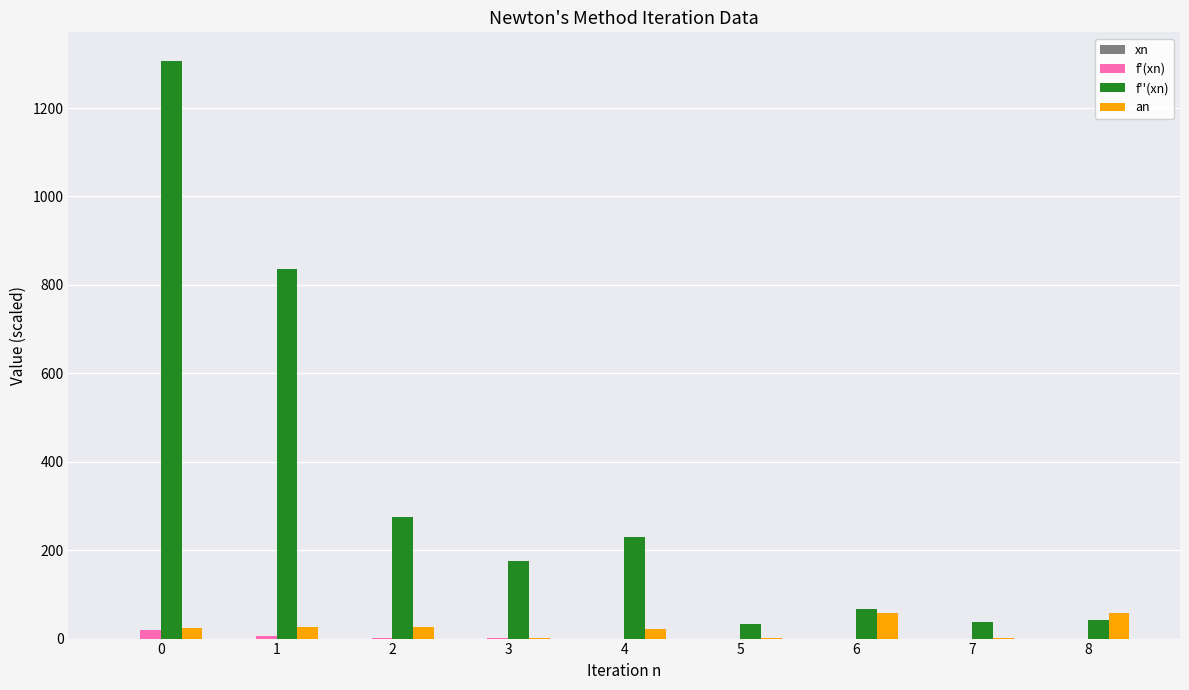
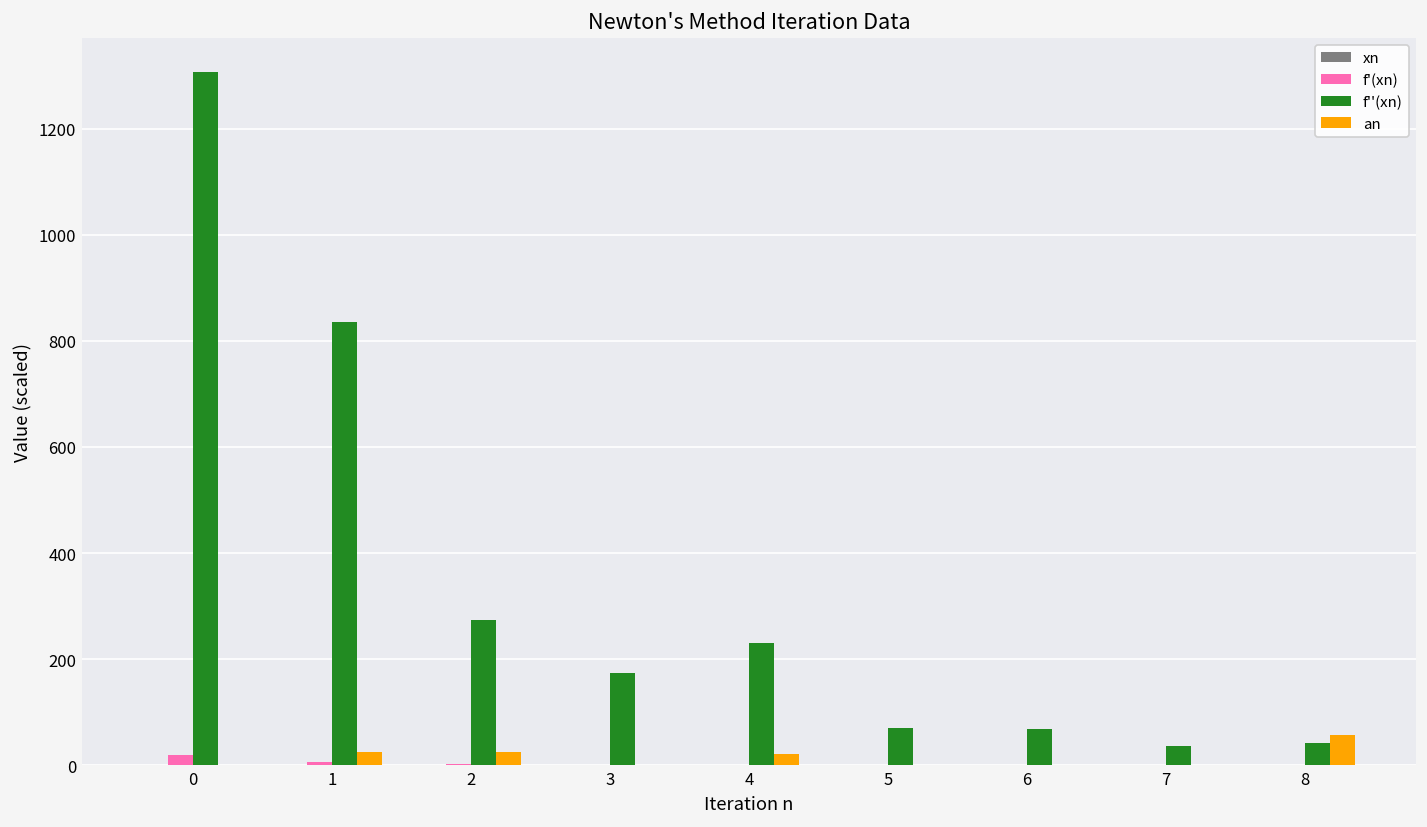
an, 0: 20 -> 0
f''(xn), 5: 30 -> 70
an, 6: 60 -> 0
